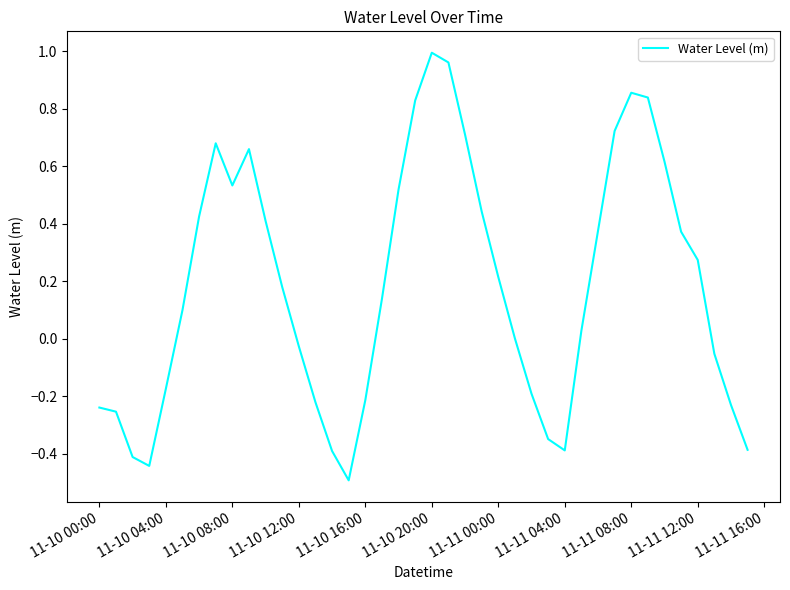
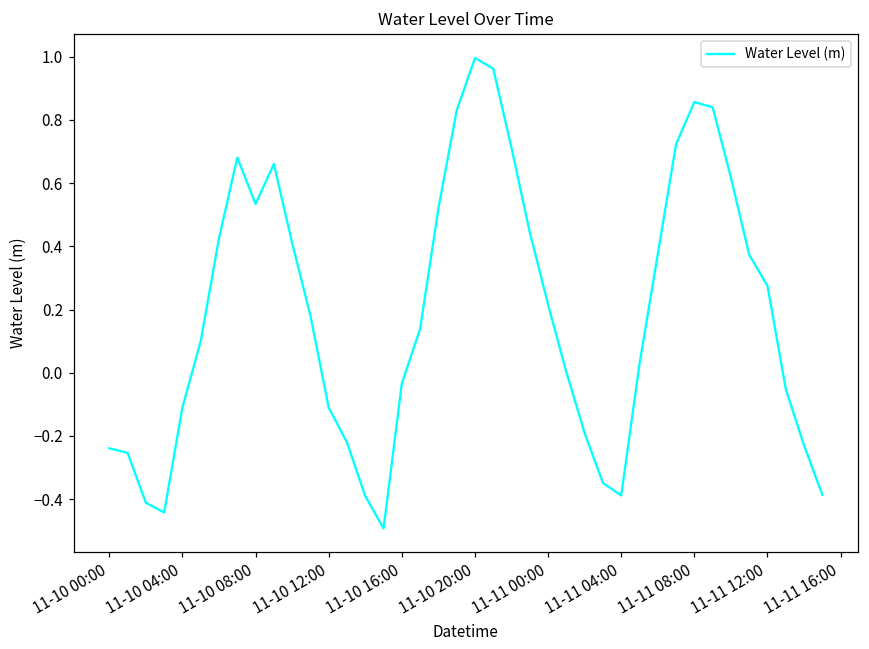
11-10 04:00: -0.17 -> -0.11
11-10 12:00: -0.03 -> -0.11
11-10 16:00: -0.21 -> -0.03
